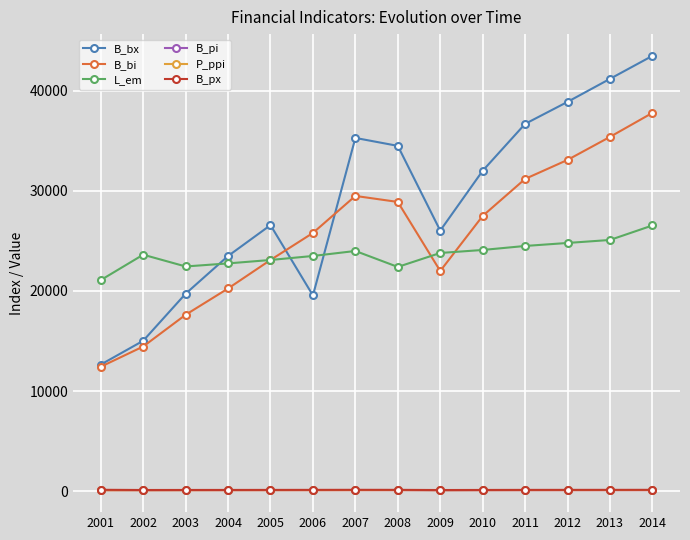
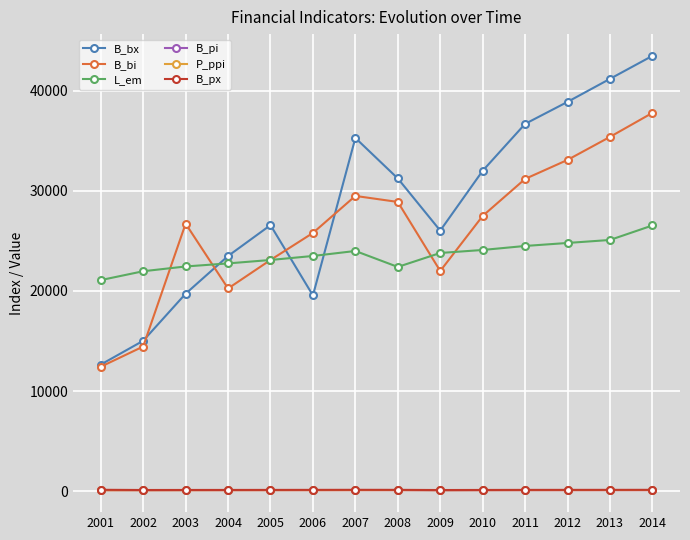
L_em, 2002: 23600 -> 22000
B_bi, 2003: 17600 -> 26700
B_bx, 2008: 34500 -> 31200
